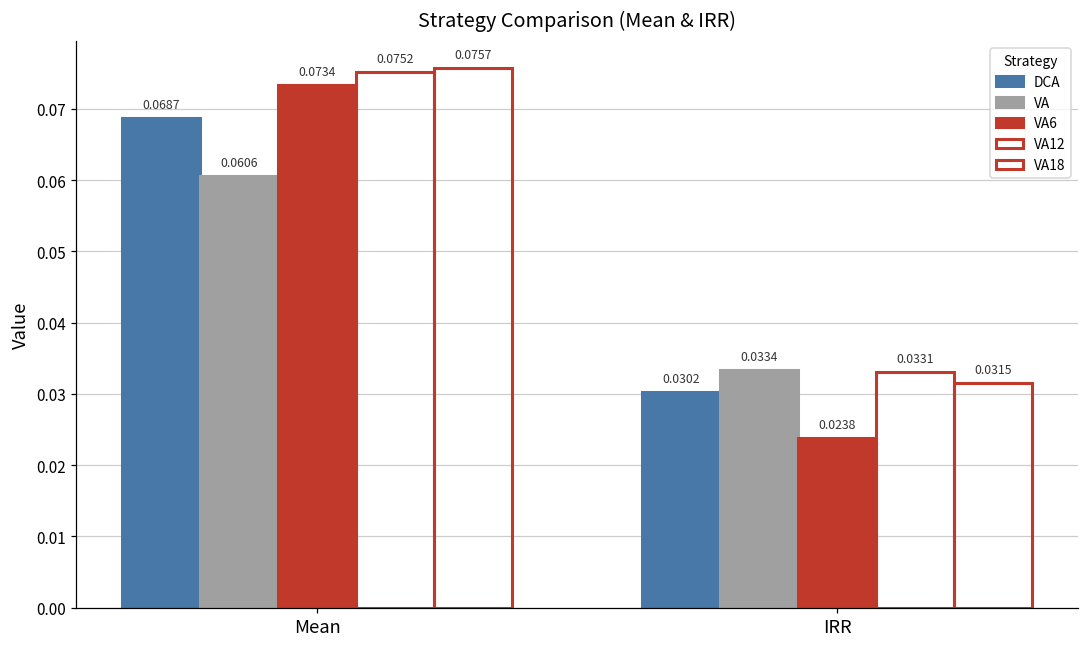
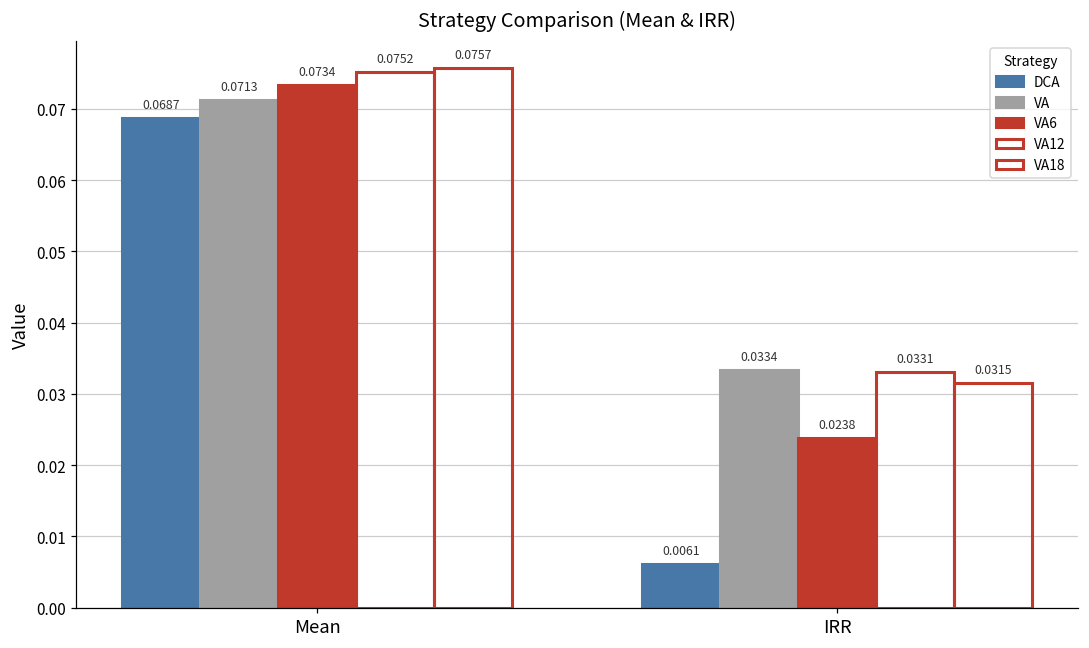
VA, Mean: 0.0606 -> 0.0713
DCA, IRR: 0.0302 -> 0.0061
